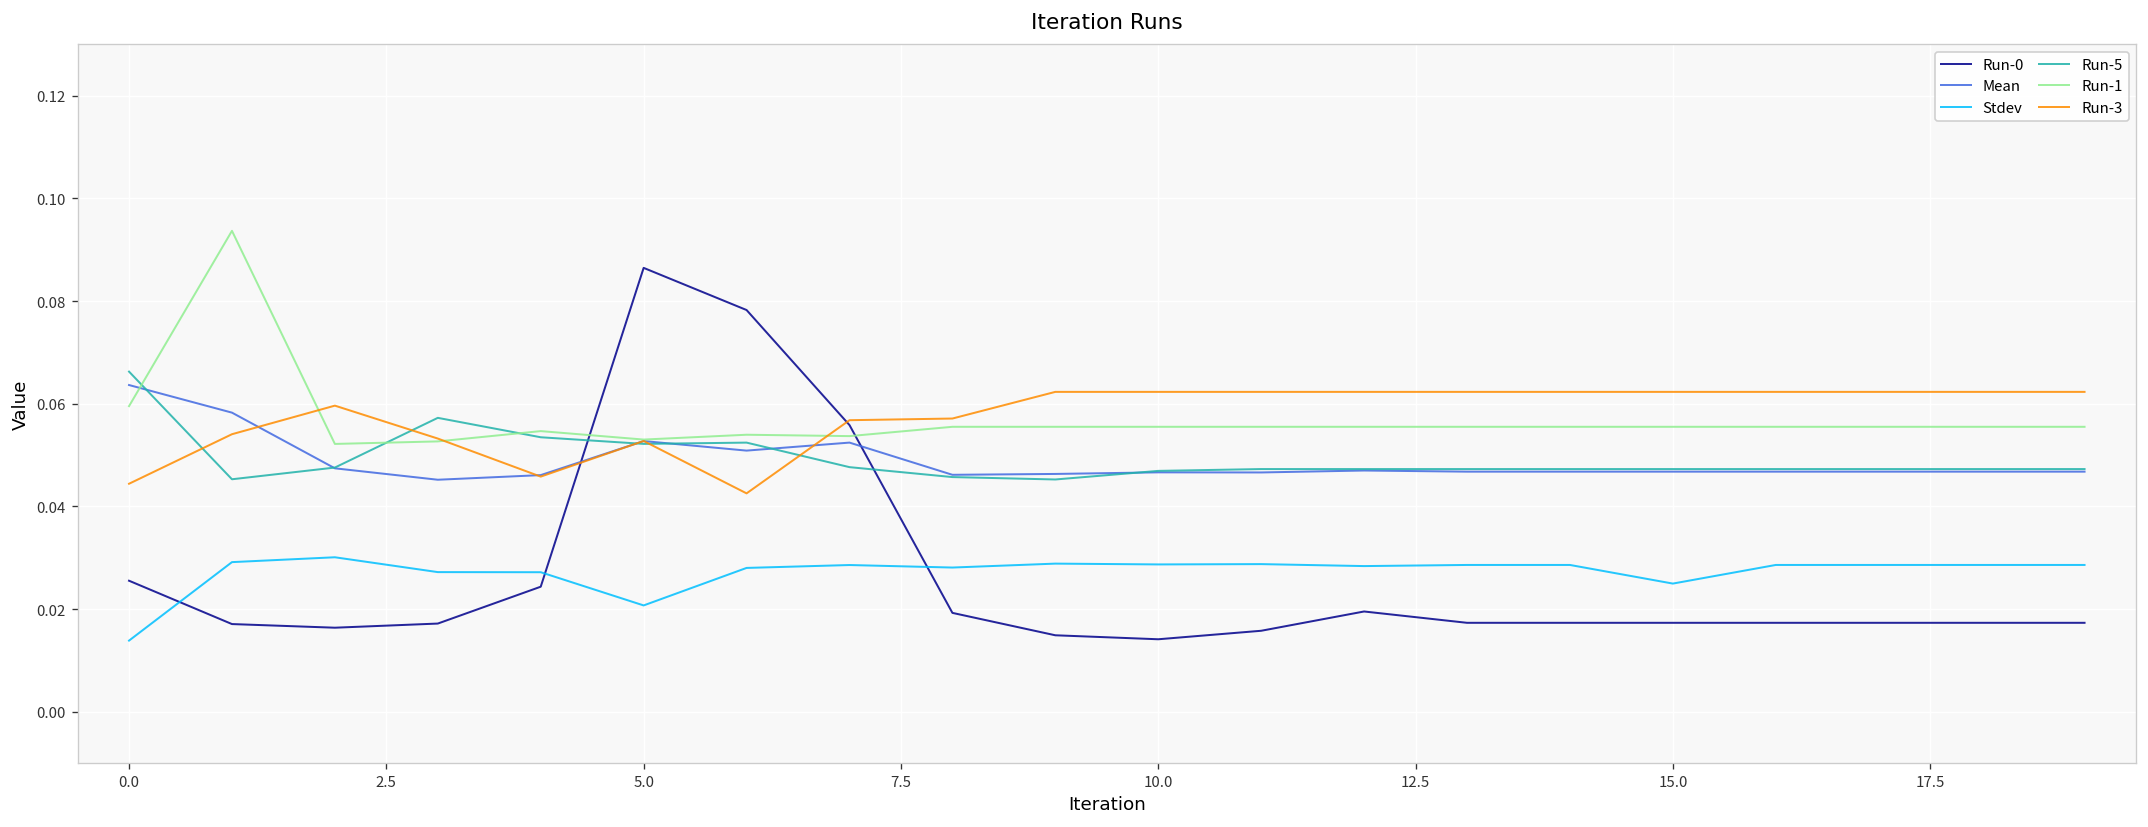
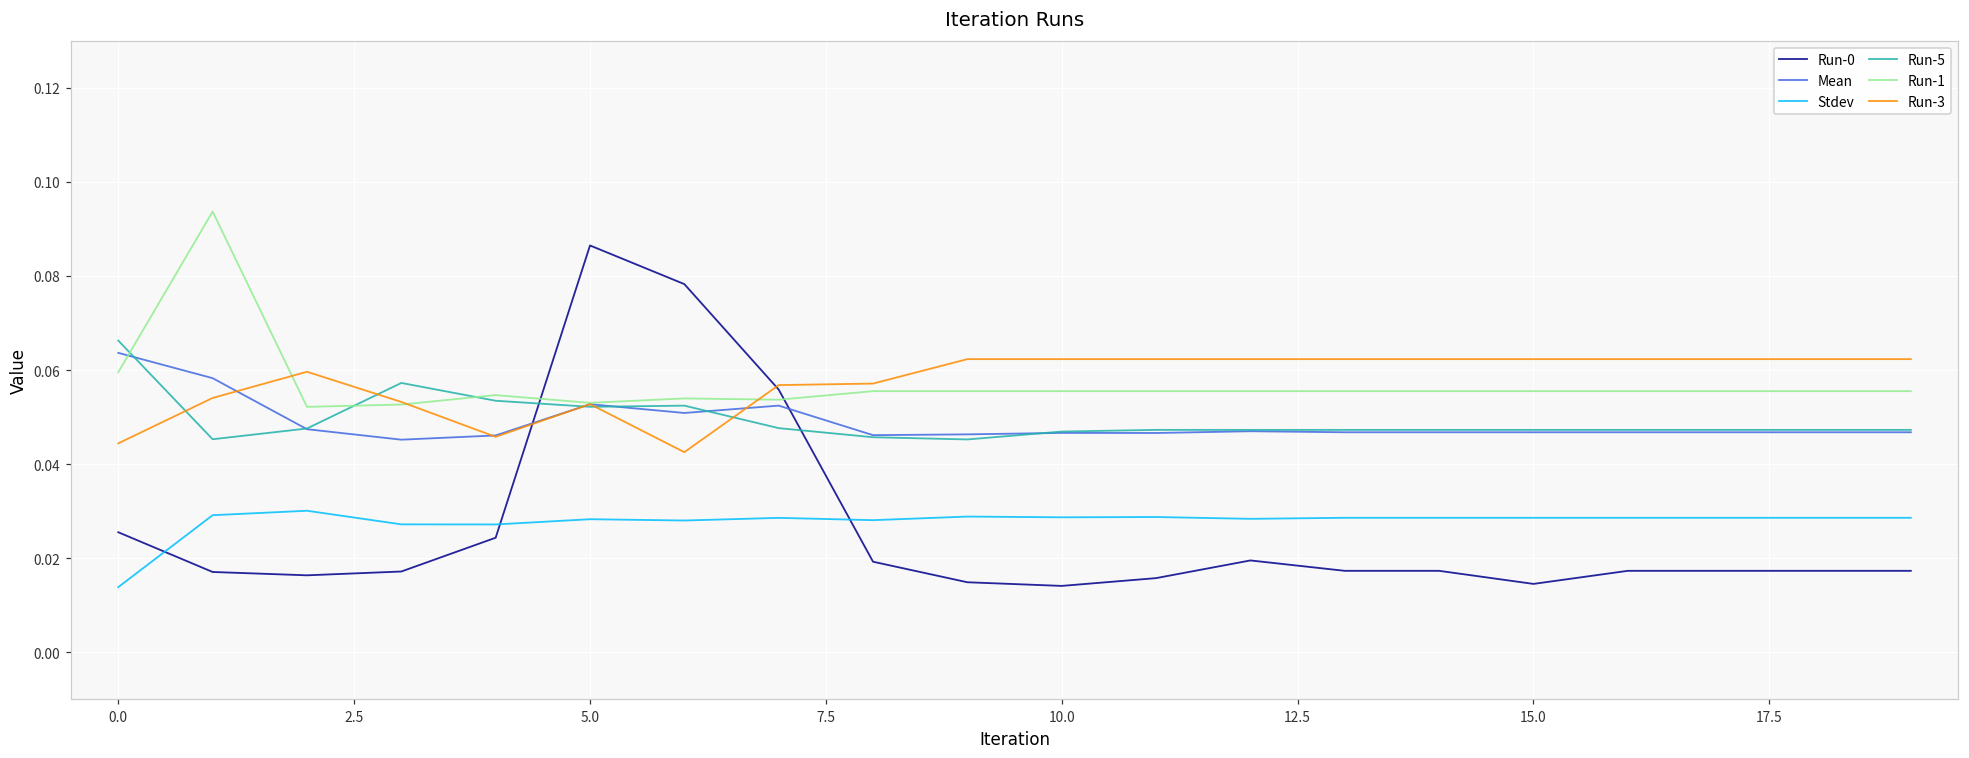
Stdev, 5.0: 0.021 -> 0.028
Run-0, 15.0: 0.017 -> 0.015
Stdev, 15.0: 0.025 -> 0.029
